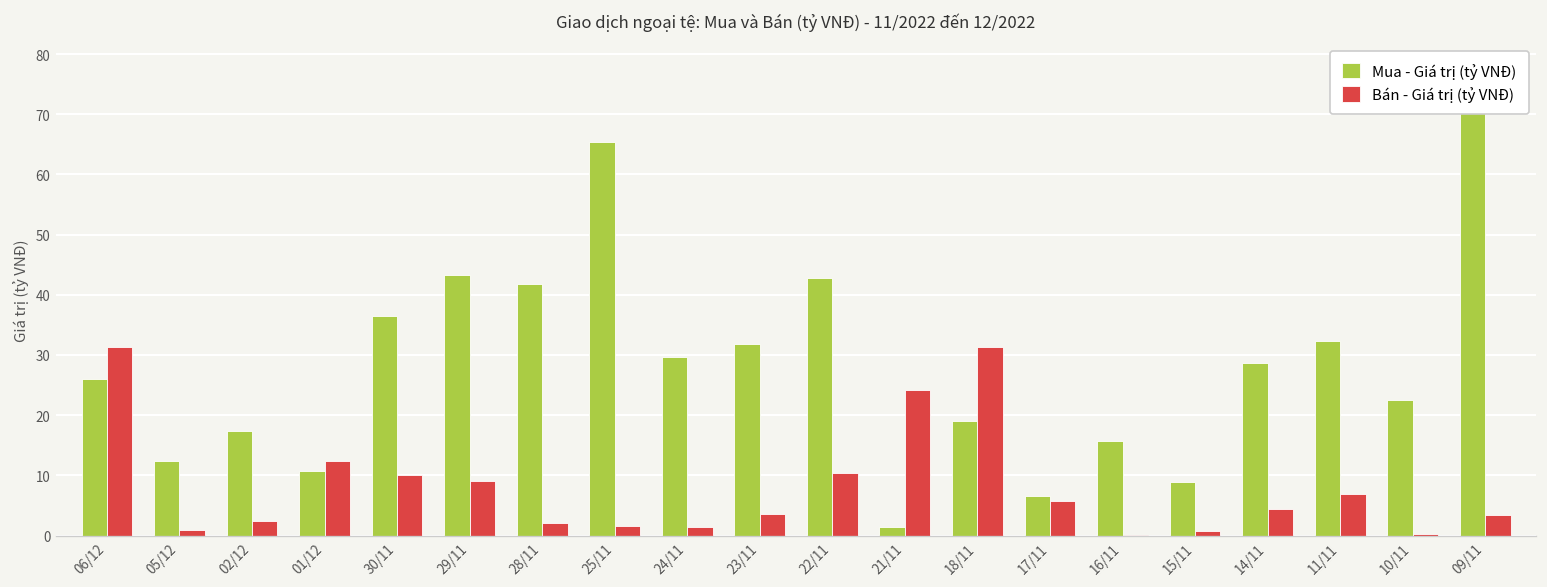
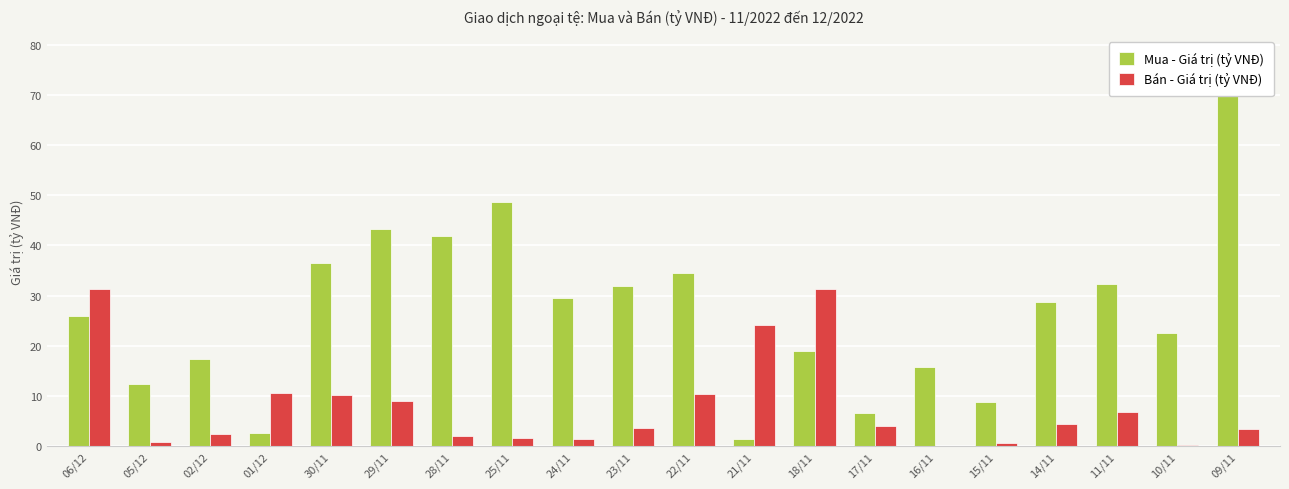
Mua - Giá trị (tỷ VNĐ), 01/12: 11 -> 3
Bán - Giá trị (tỷ VNĐ), 01/12: 12 -> 11
Mua - Giá trị (tỷ VNĐ), 25/11: 65 -> 49
Mua - Giá trị (tỷ VNĐ), 22/11: 43 -> 34
Bán - Giá trị (tỷ VNĐ), 17/11: 6 -> 4
